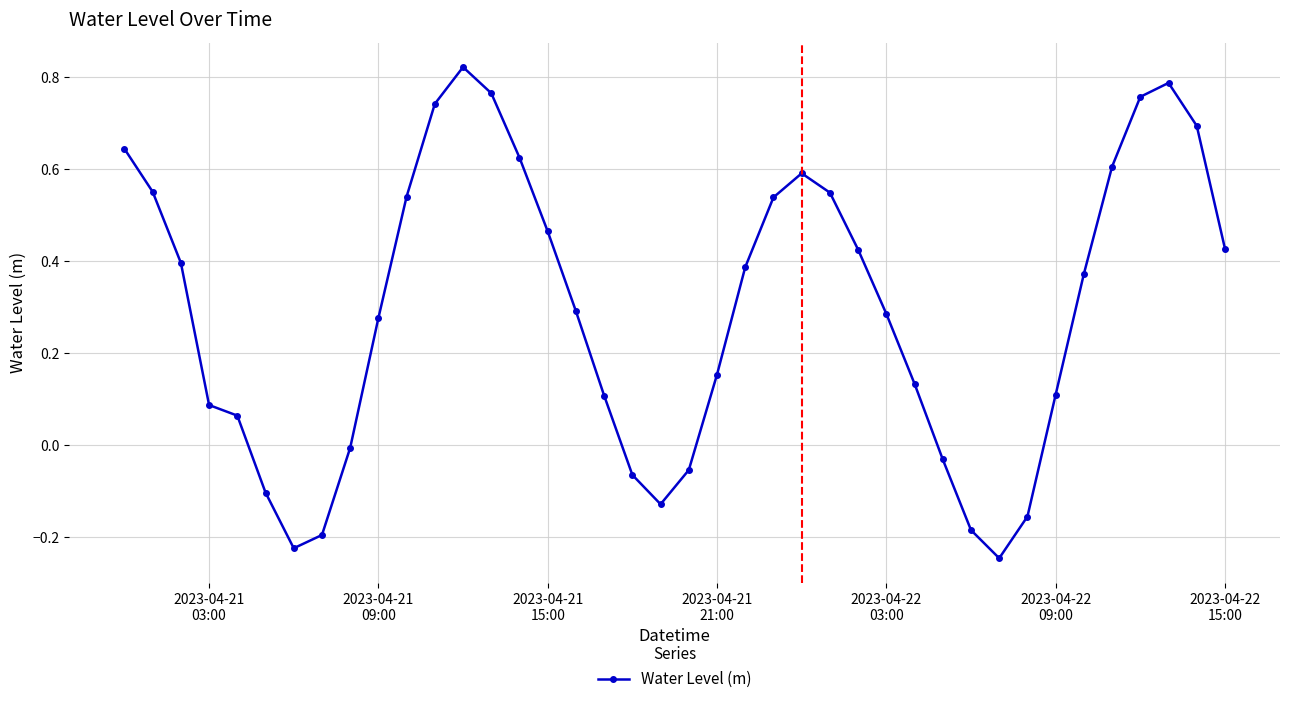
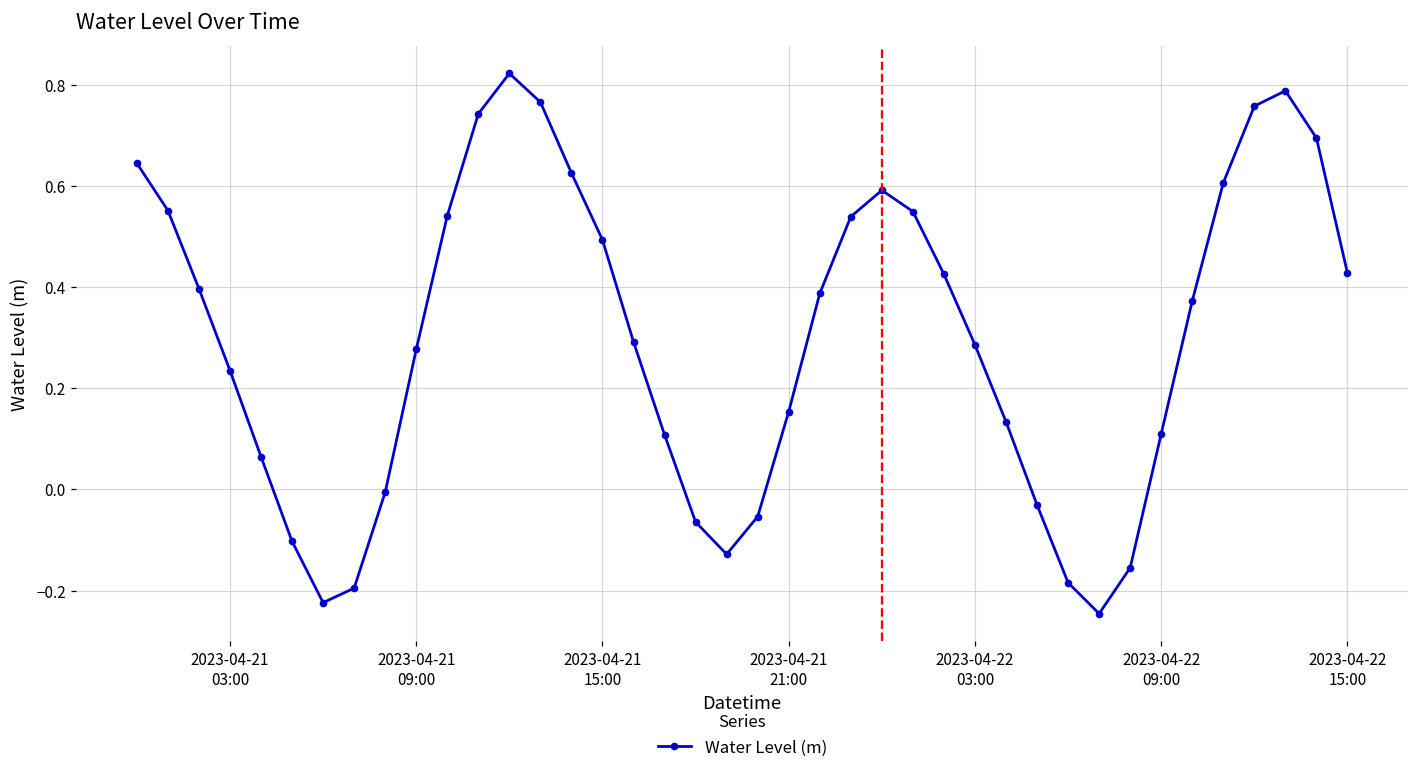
2023-04-21 03:00: 0.09 -> 0.23
2023-04-21 15:00: 0.47 -> 0.49
